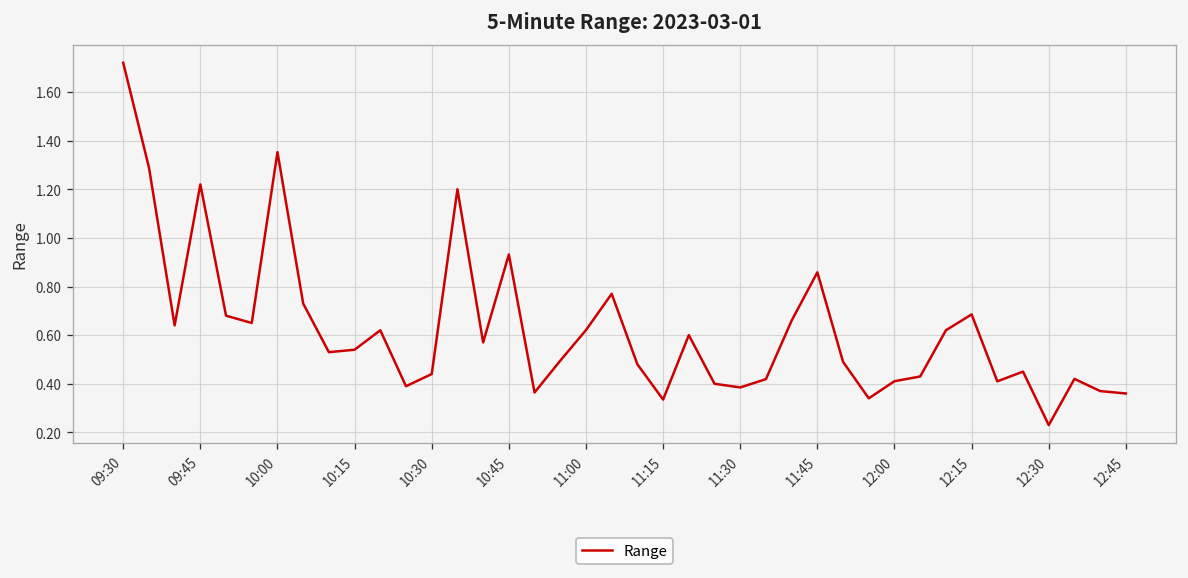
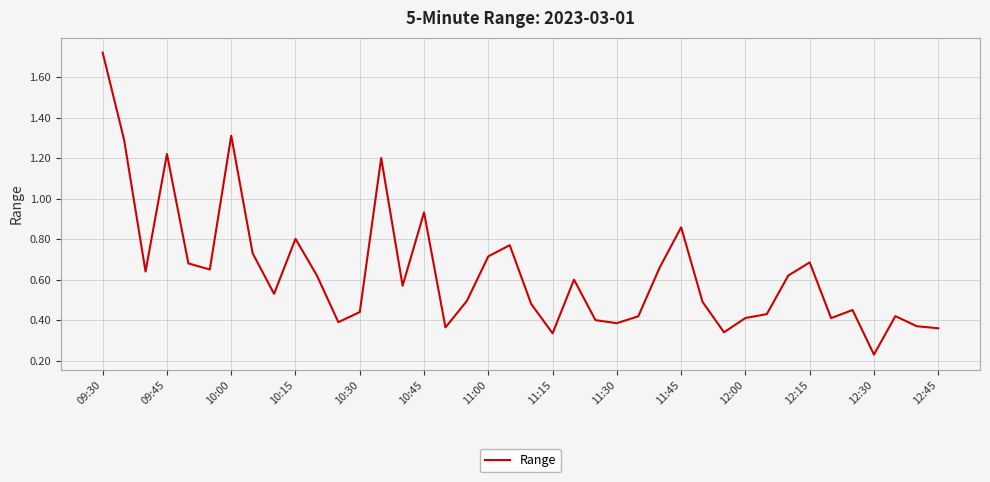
10:00: 1.35 -> 1.31
10:15: 0.54 -> 0.80
11:00: 0.62 -> 0.71
